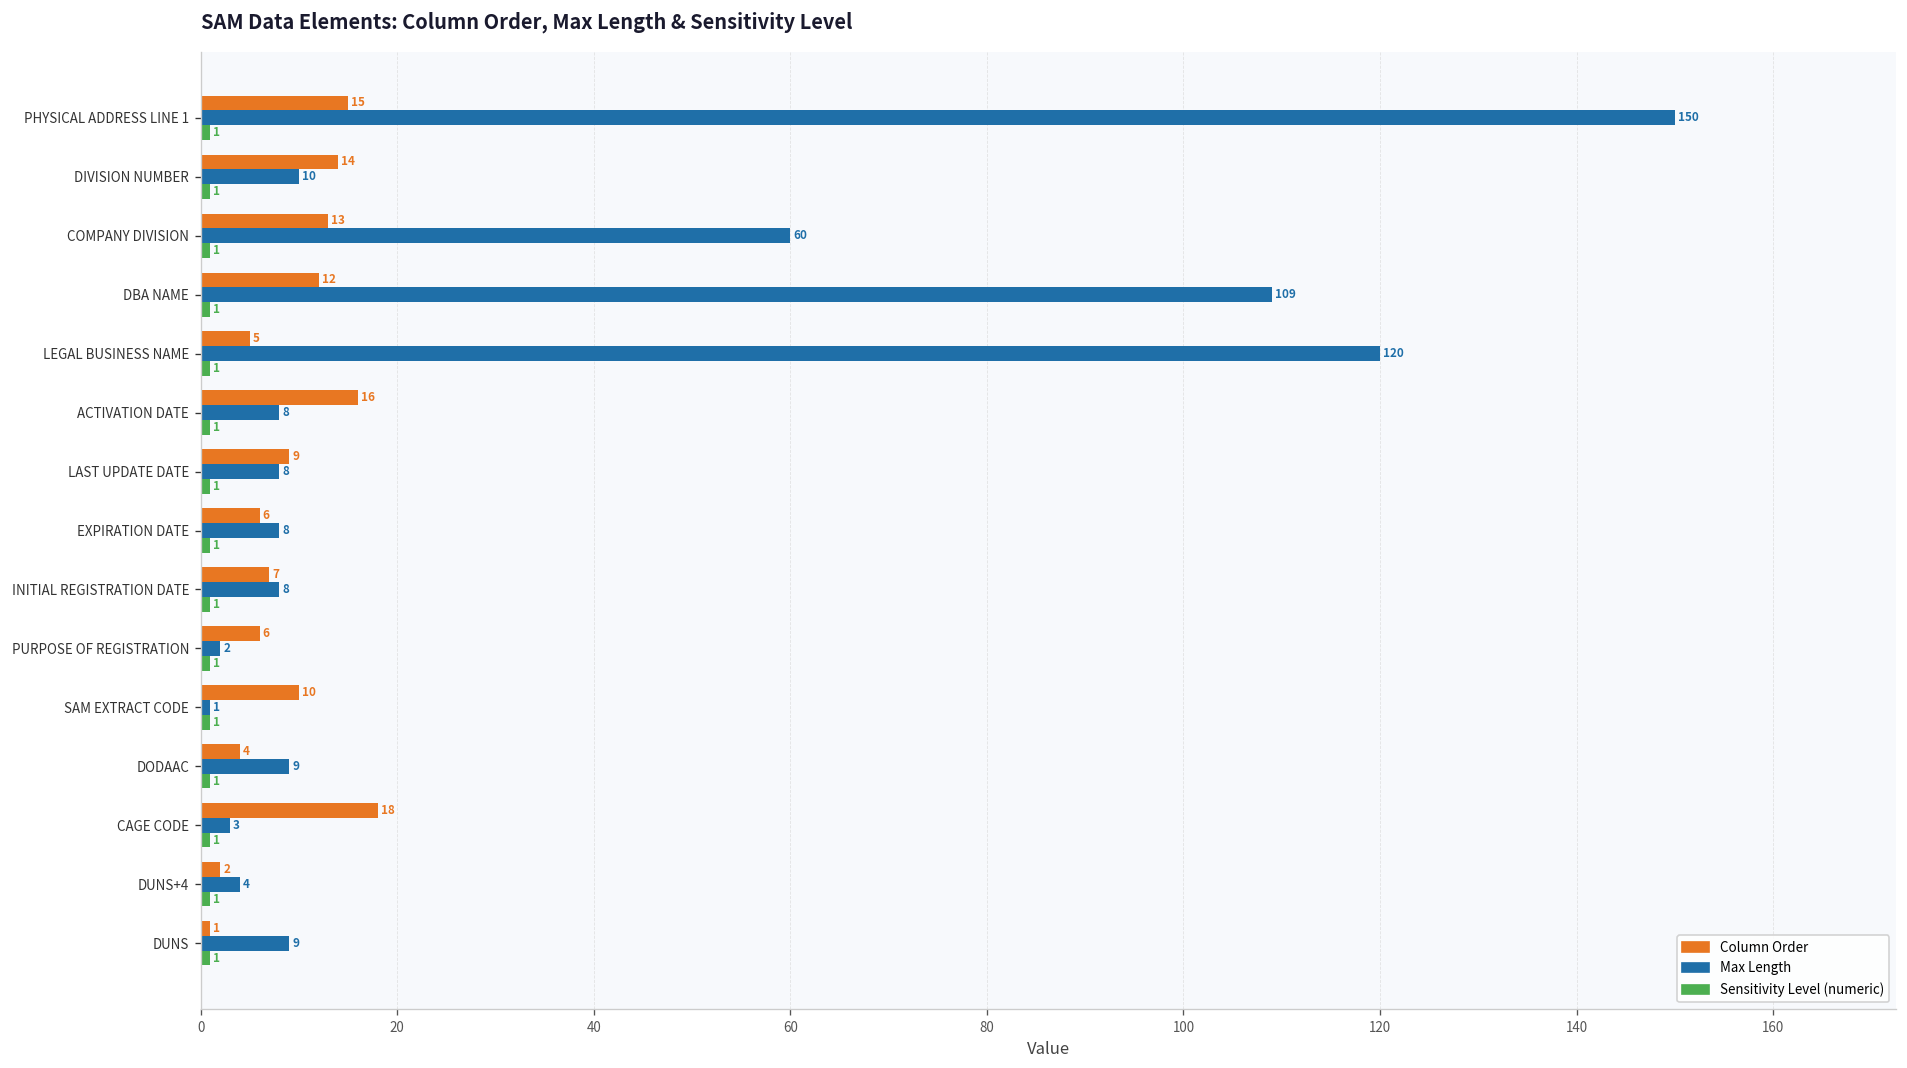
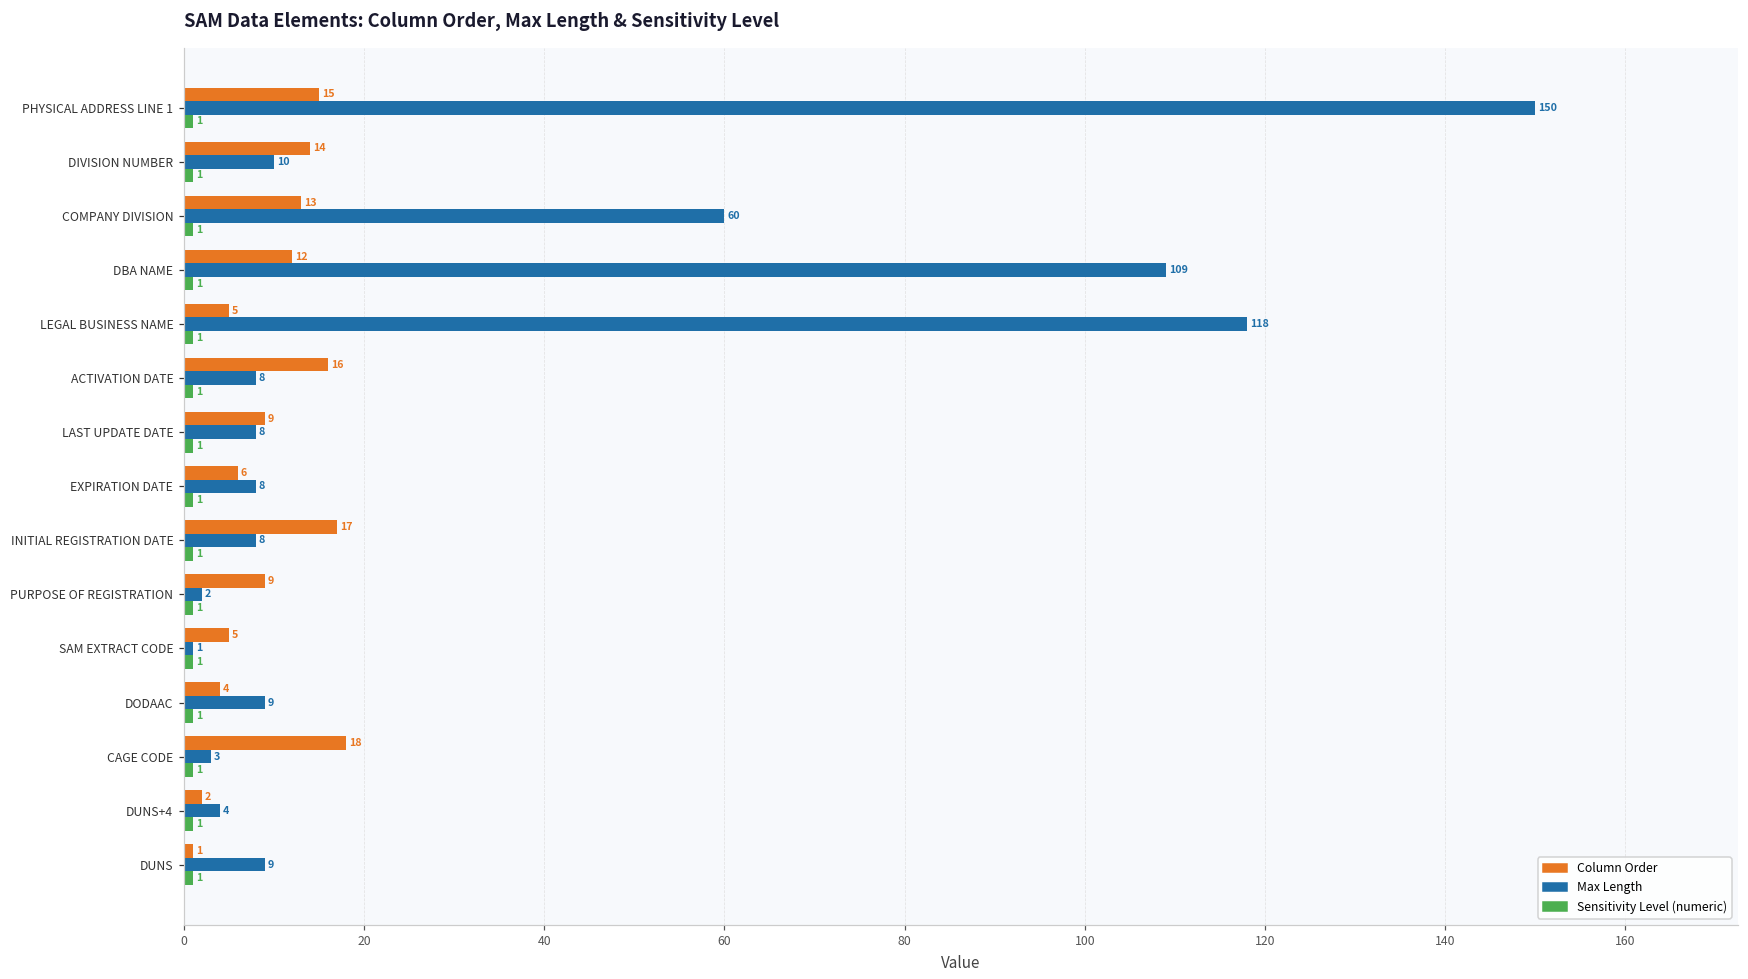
Max Length, LEGAL BUSINESS NAME: 120 -> 118
Column Order, INITIAL REGISTRATION DATE: 7 -> 17
Column Order, PURPOSE OF REGISTRATION: 6 -> 9
Column Order, SAM EXTRACT CODE: 10 -> 5
